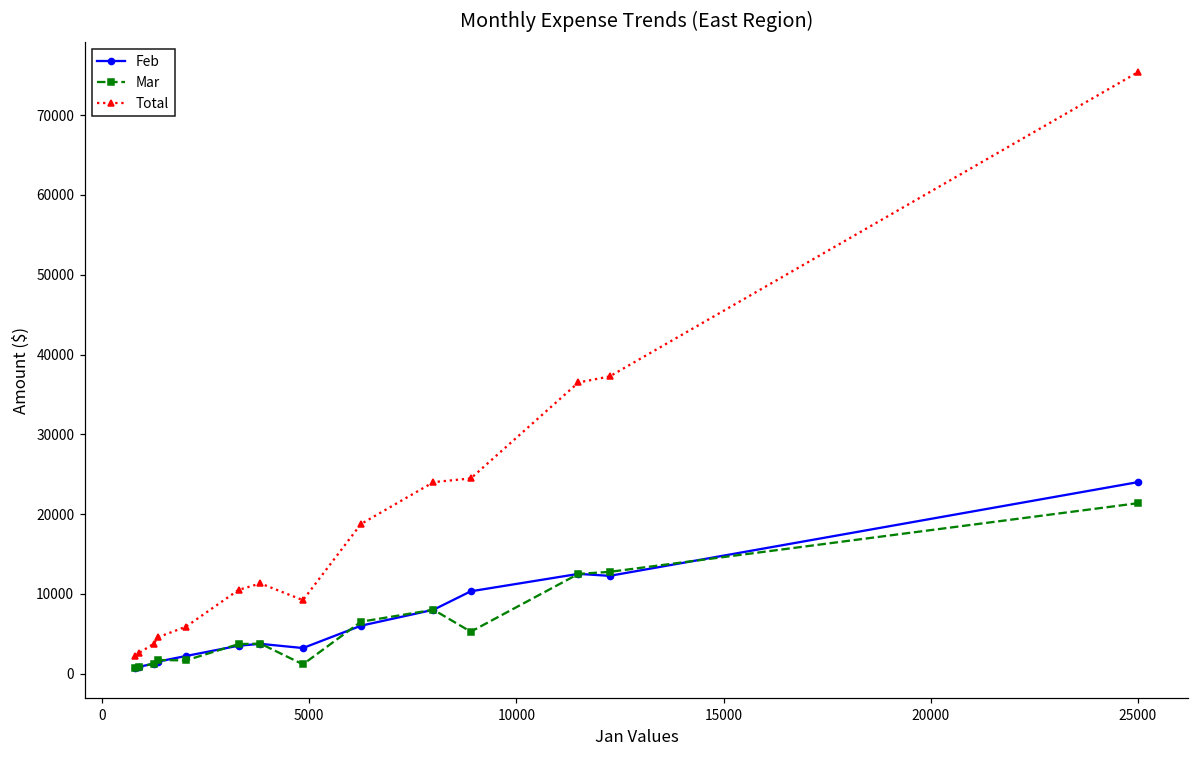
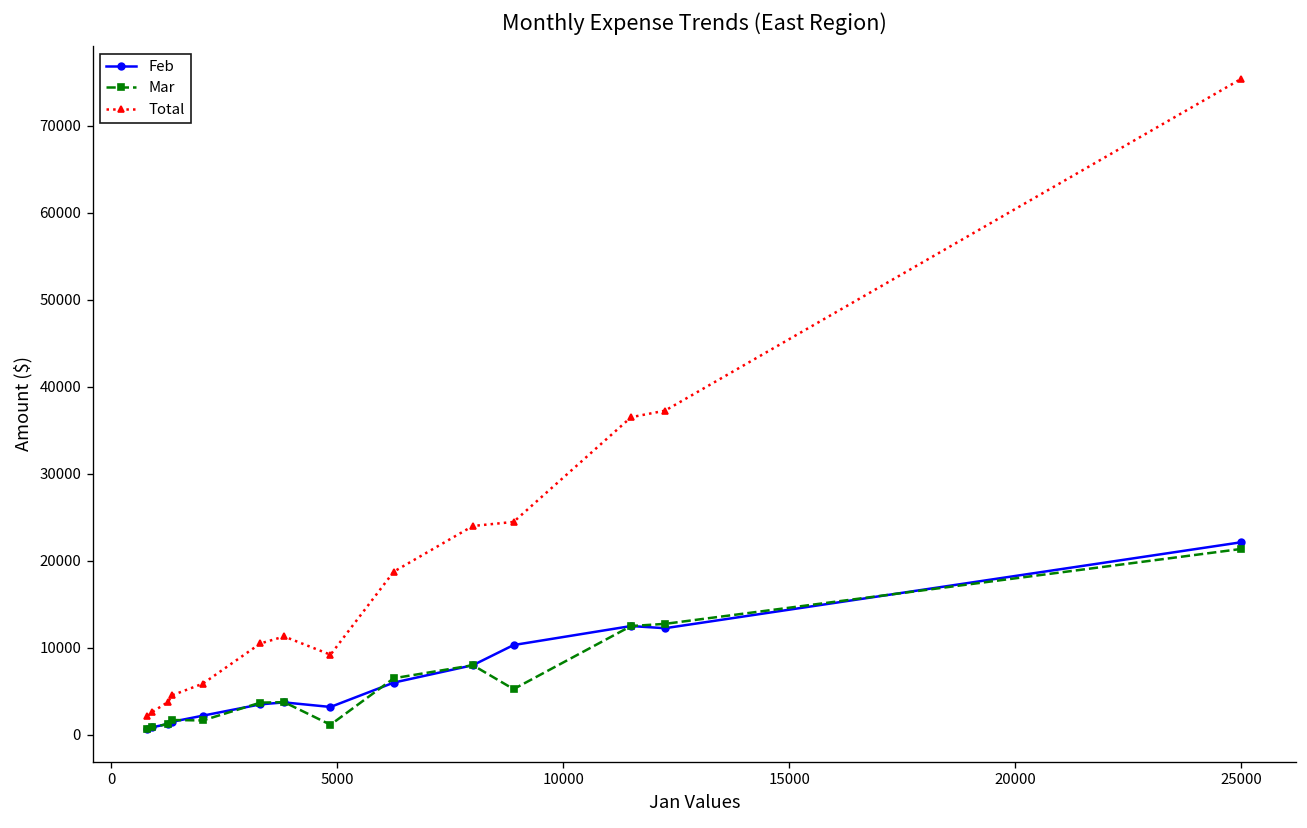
Feb, 25000: 24000 -> 22000
